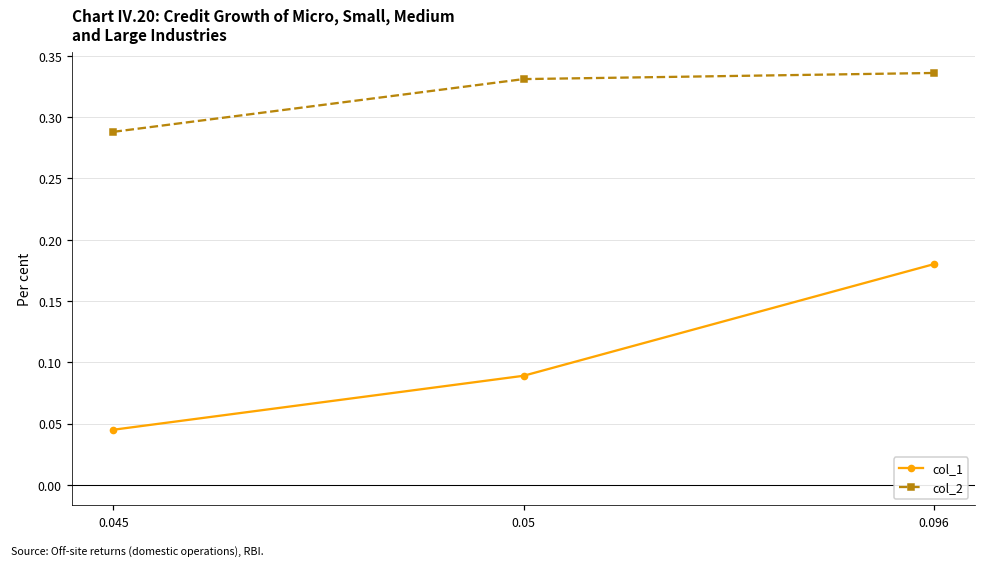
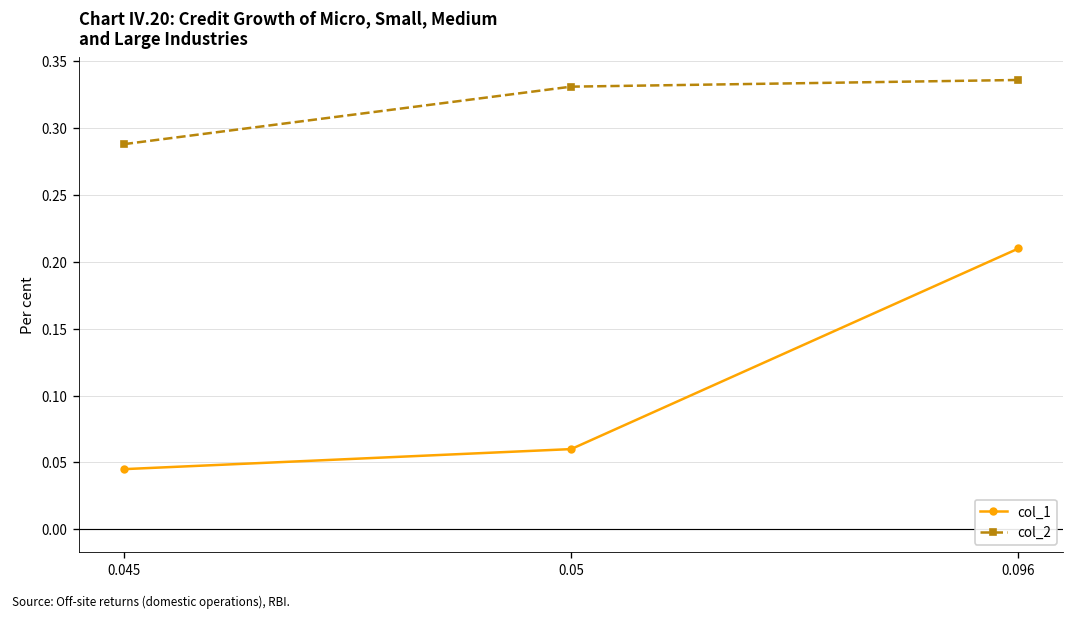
col_1, 0.05: 0.089 -> 0.060
col_1, 0.096: 0.18 -> 0.21
